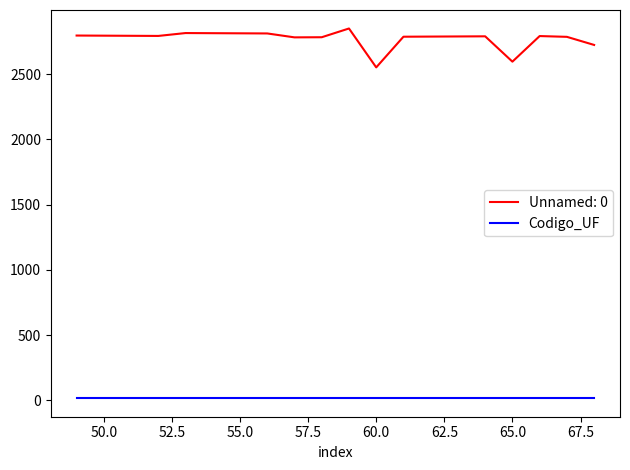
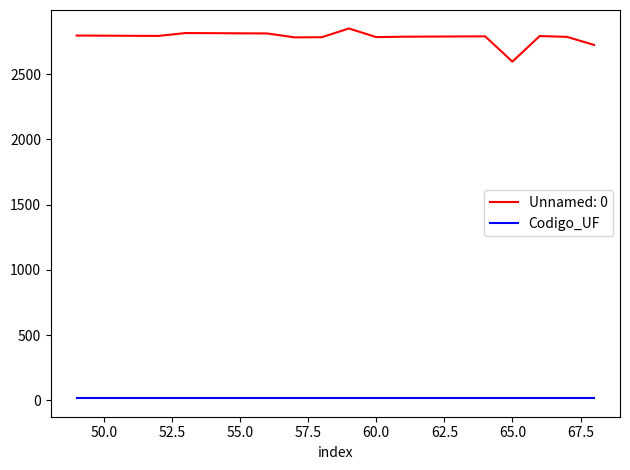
Unnamed: 0, 60.0: 2550 -> 2780
